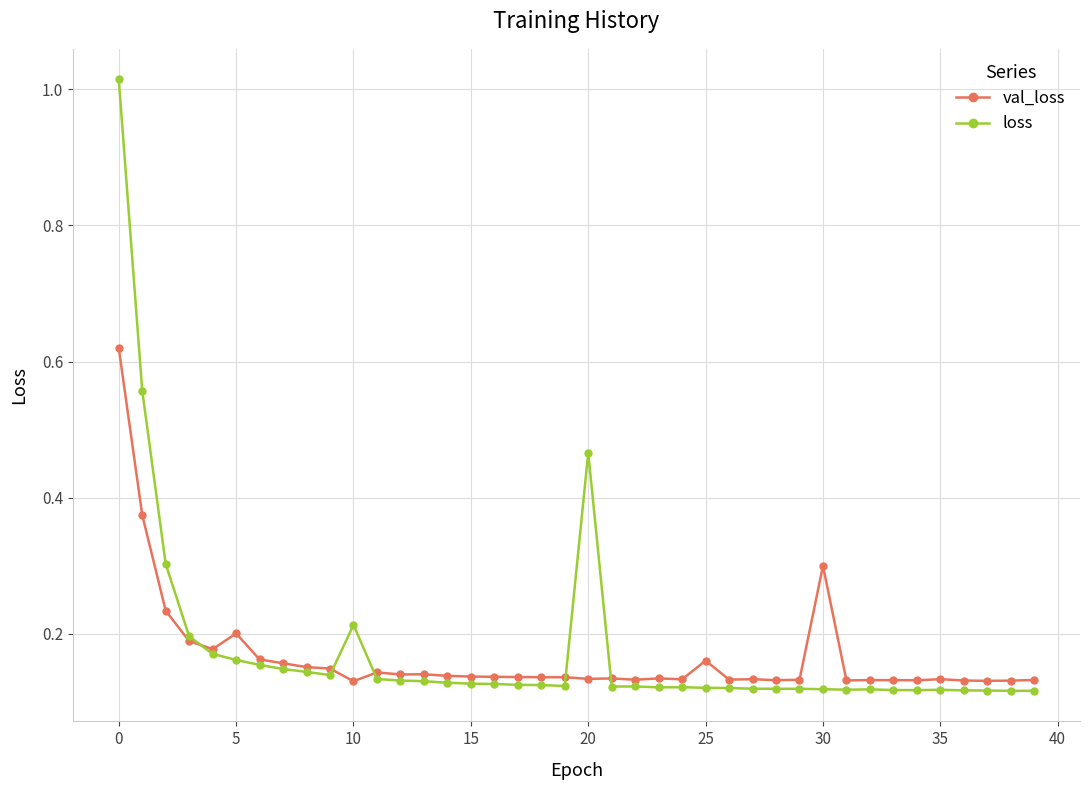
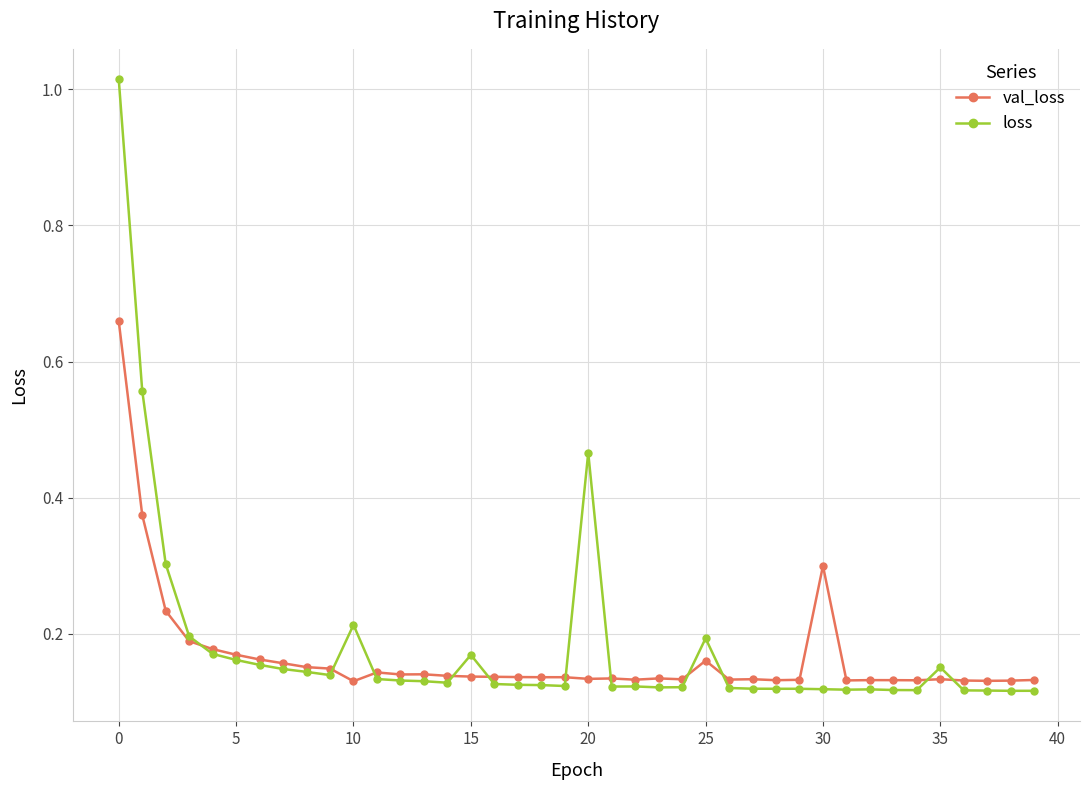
val_loss, 0: 0.62 -> 0.66
val_loss, 5: 0.20 -> 0.17
loss, 15: 0.13 -> 0.17
loss, 25: 0.12 -> 0.19
loss, 35: 0.12 -> 0.15
